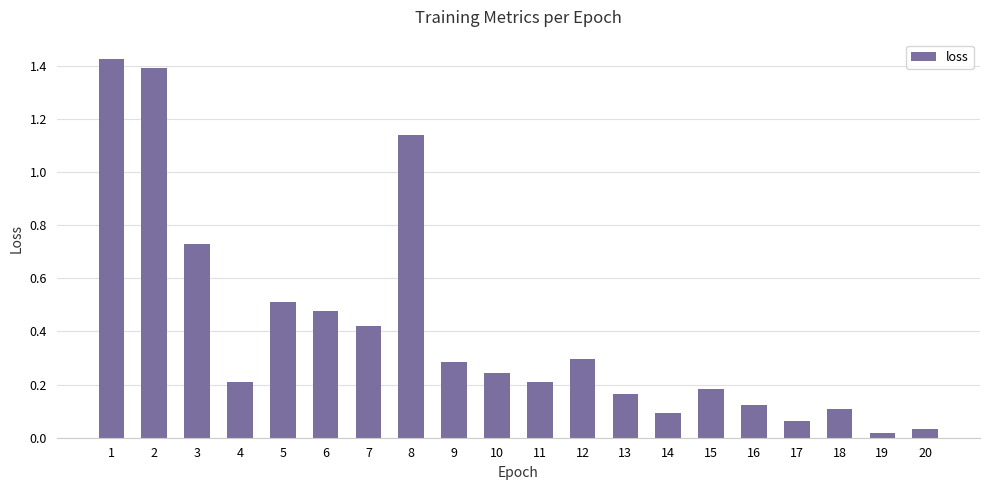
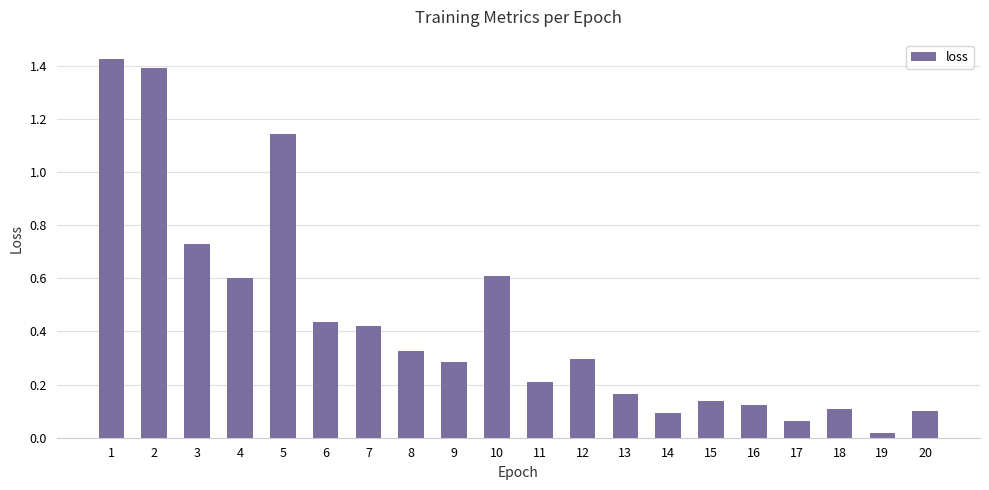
4: 0.21 -> 0.60
5: 0.51 -> 1.14
6: 0.48 -> 0.43
8: 1.14 -> 0.33
10: 0.25 -> 0.61
15: 0.18 -> 0.14
20: 0.03 -> 0.10
